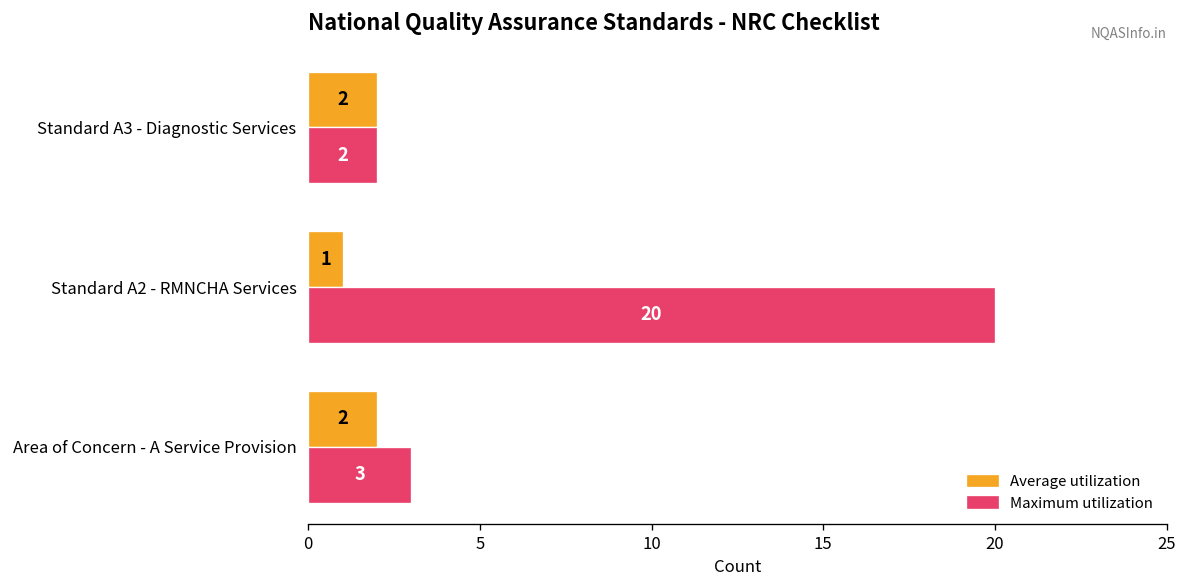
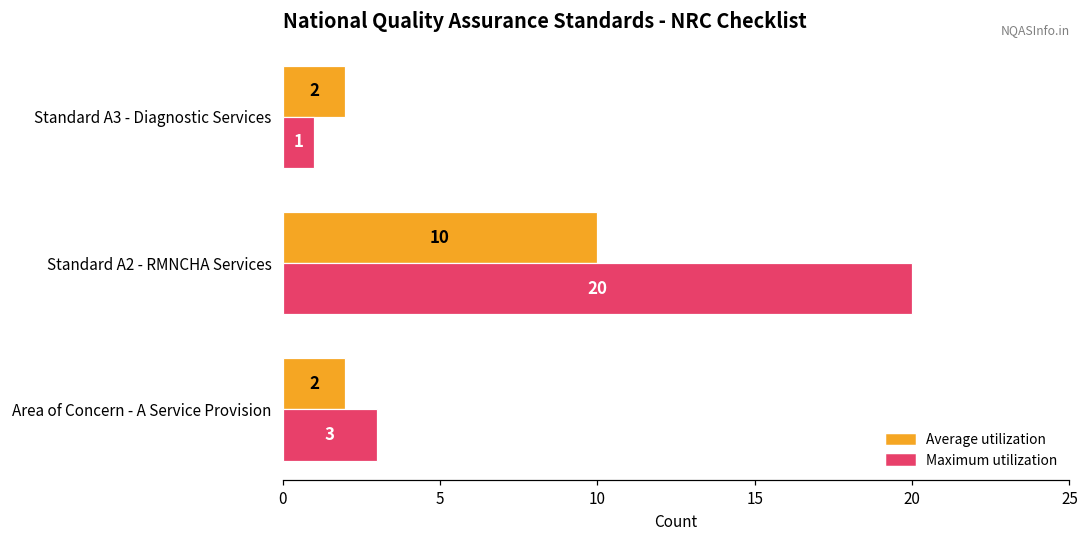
Maximum utilization, Standard A3 - Diagnostic Services: 2 -> 1
Average utilization, Standard A2 - RMNCHA Services: 1 -> 10
